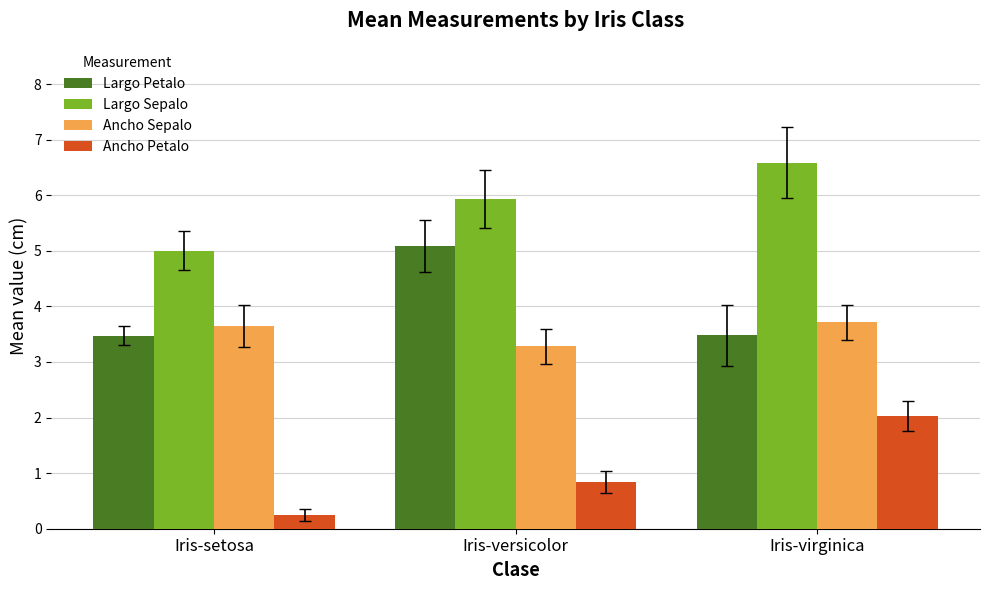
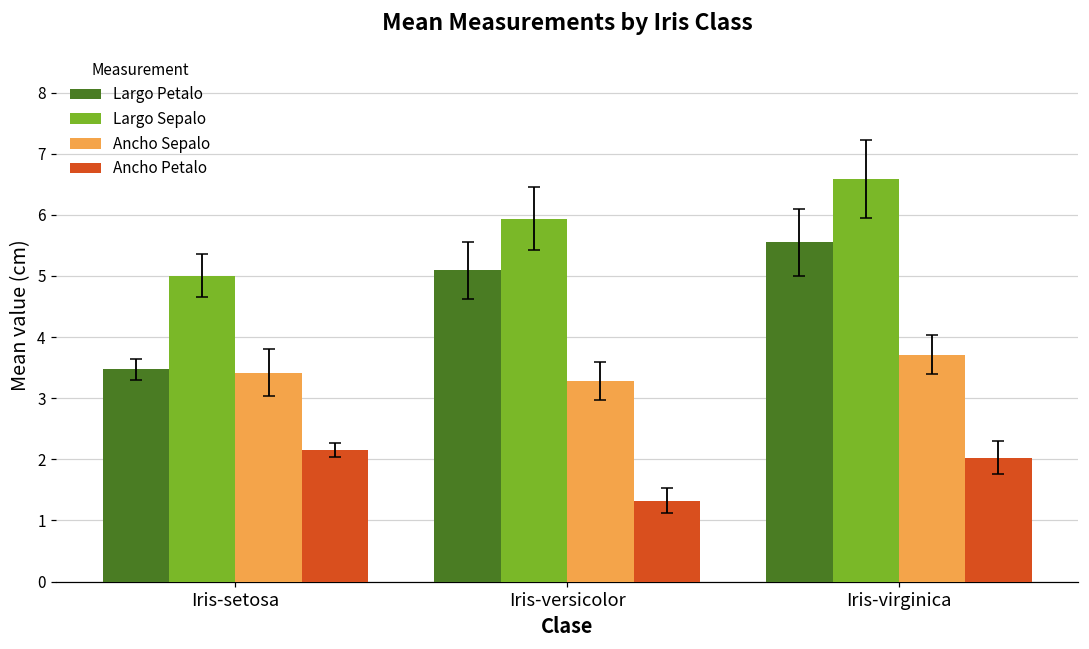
Ancho Sepalo, Iris-setosa: 3.6 -> 3.4
Ancho Petalo, Iris-setosa: 0.2 -> 2.2
Ancho Petalo, Iris-versicolor: 0.8 -> 1.3
Largo Petalo, Iris-virginica: 3.5 -> 5.6
